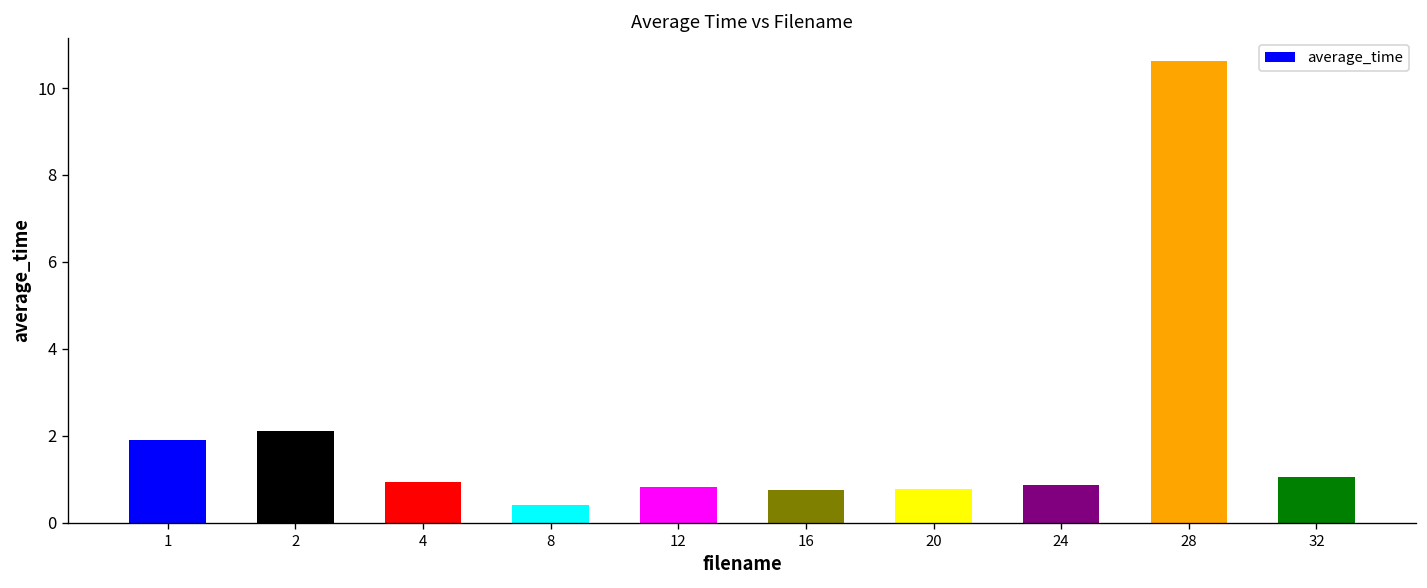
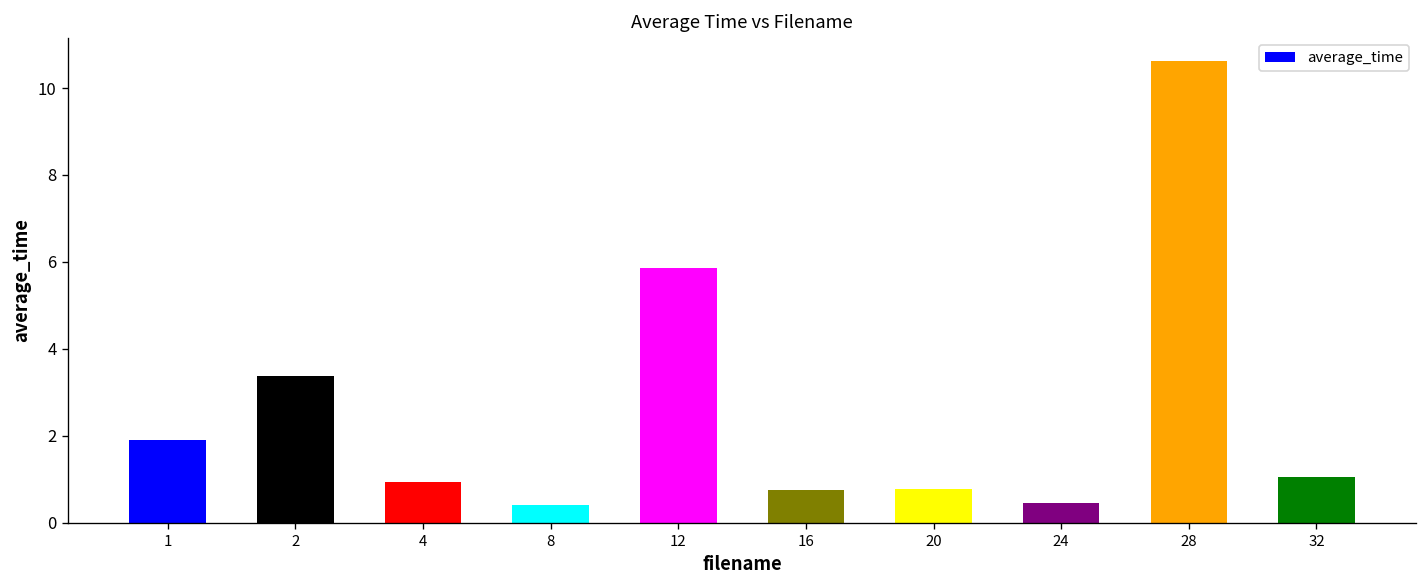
2: 2.1 -> 3.4
12: 0.8 -> 5.9
24: 0.9 -> 0.5
